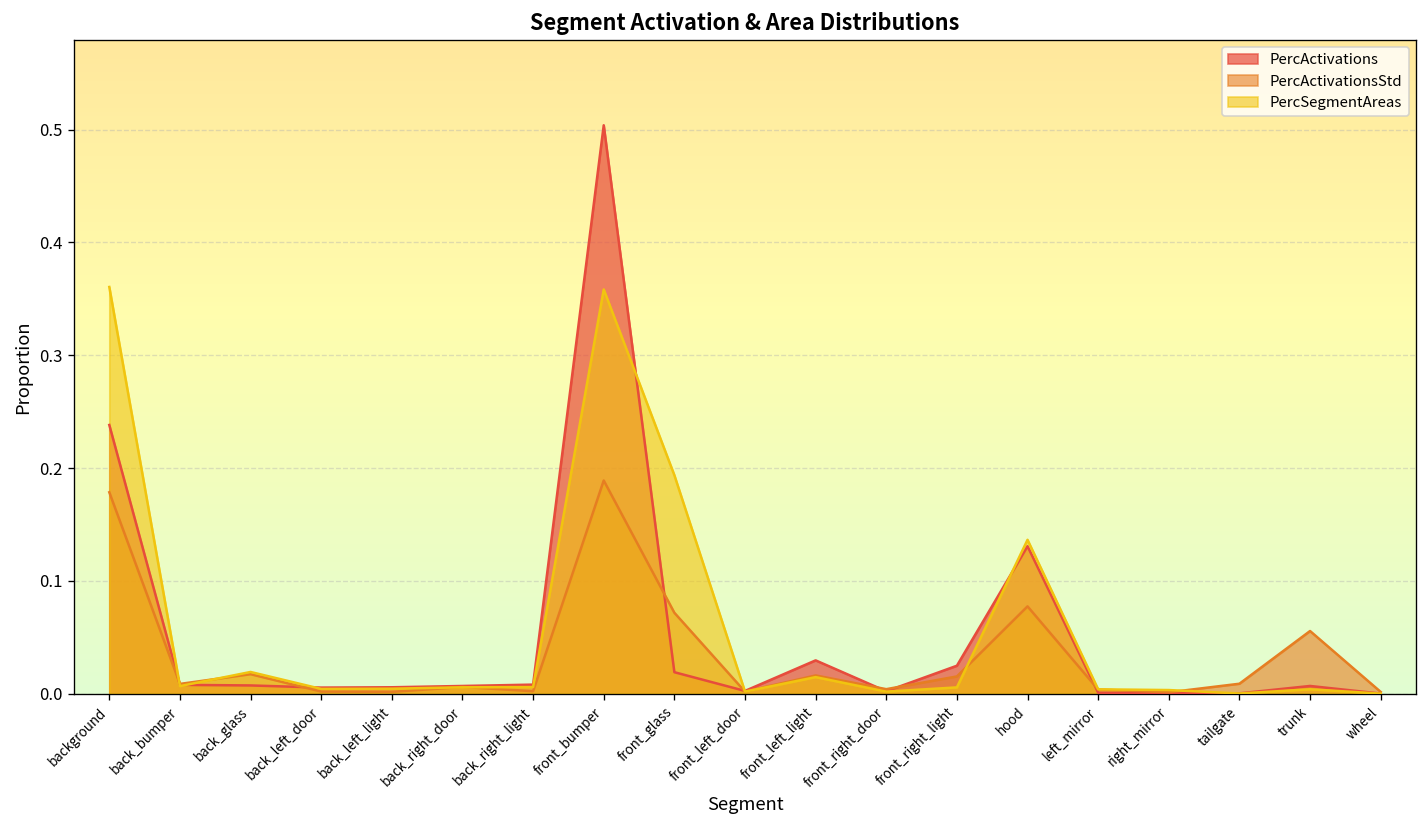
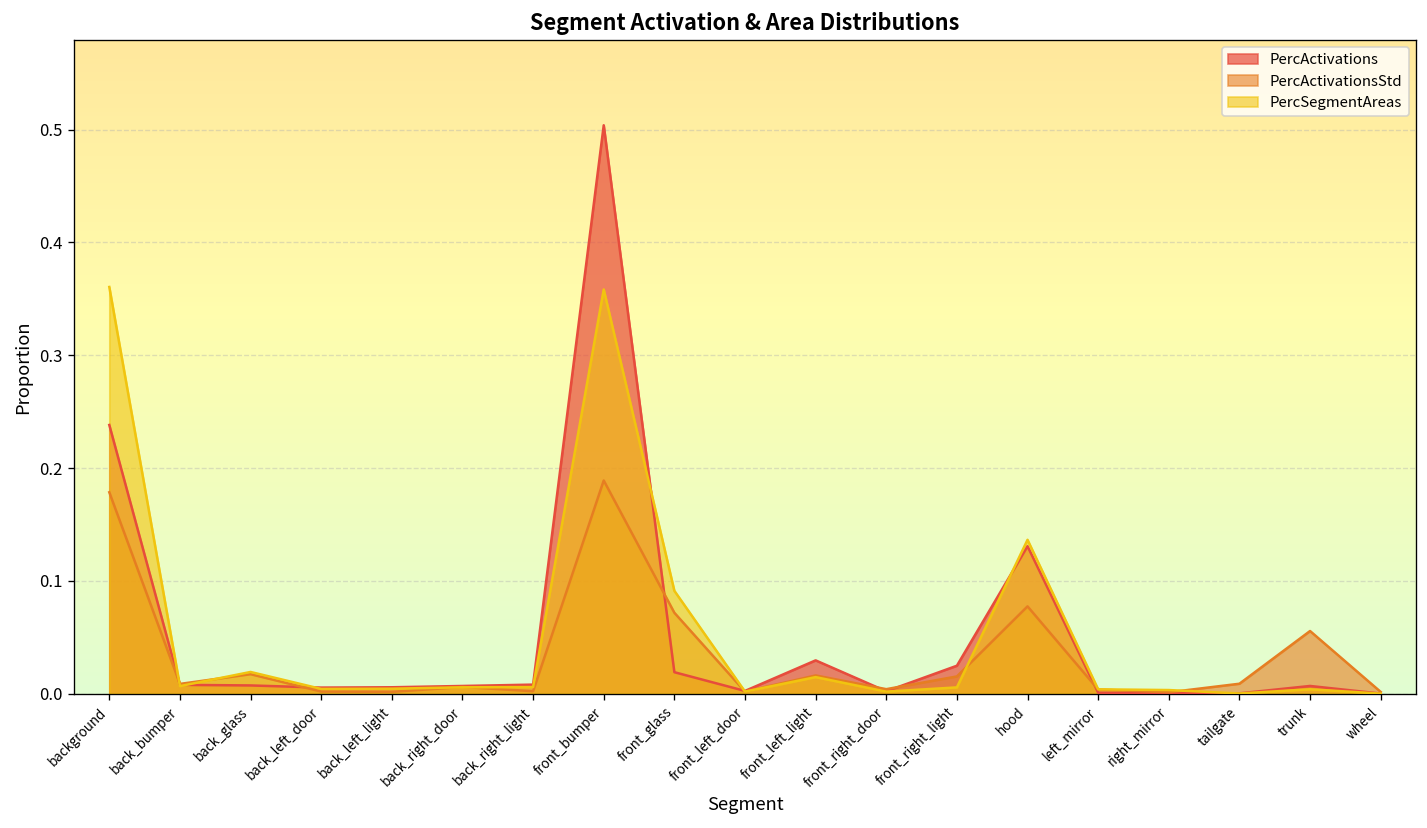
PercSegmentAreas, front_glass: 0.19 -> 0.09
